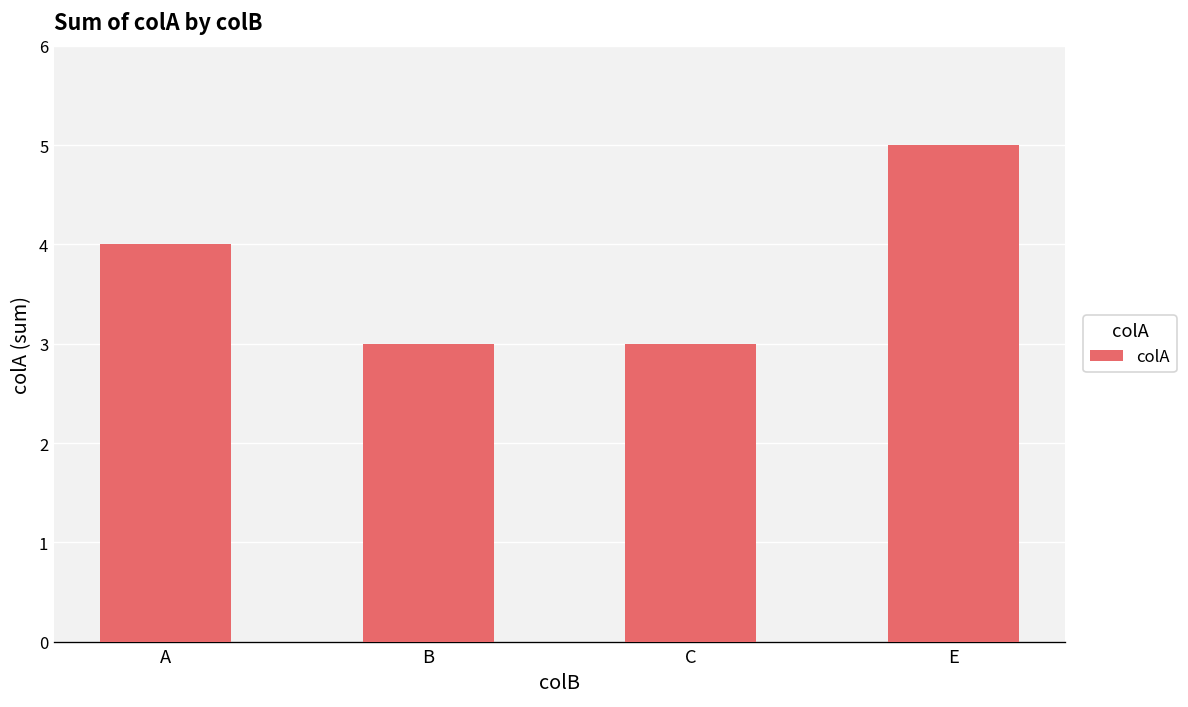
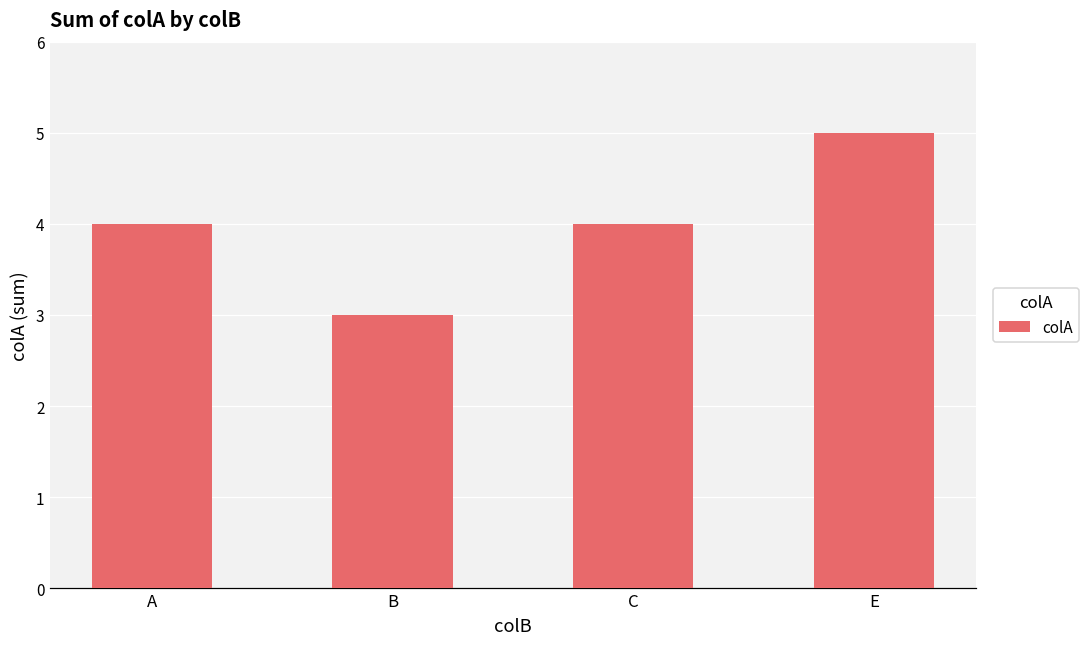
C: 3 -> 4
